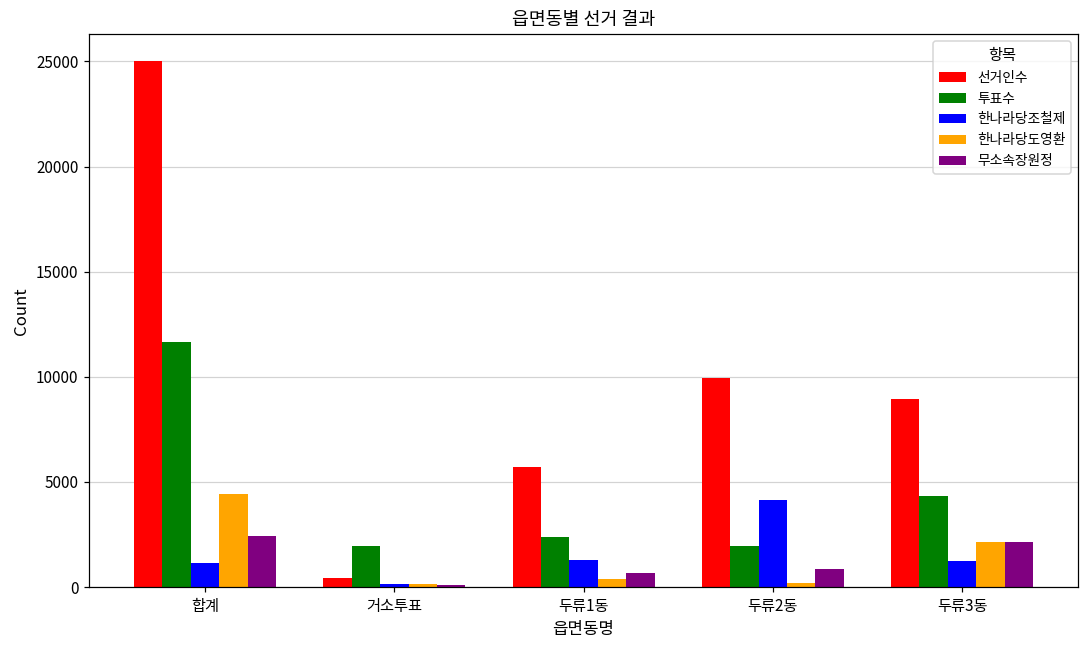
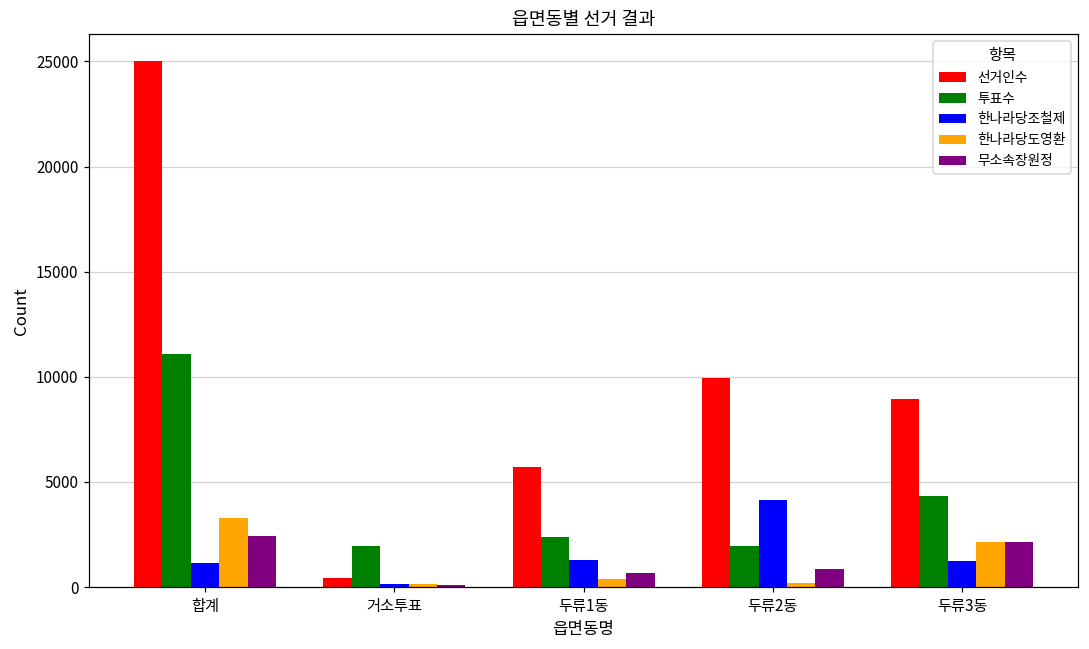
투표수, 합계: 11700 -> 11100
한나라당도영환, 합계: 4400 -> 3300
